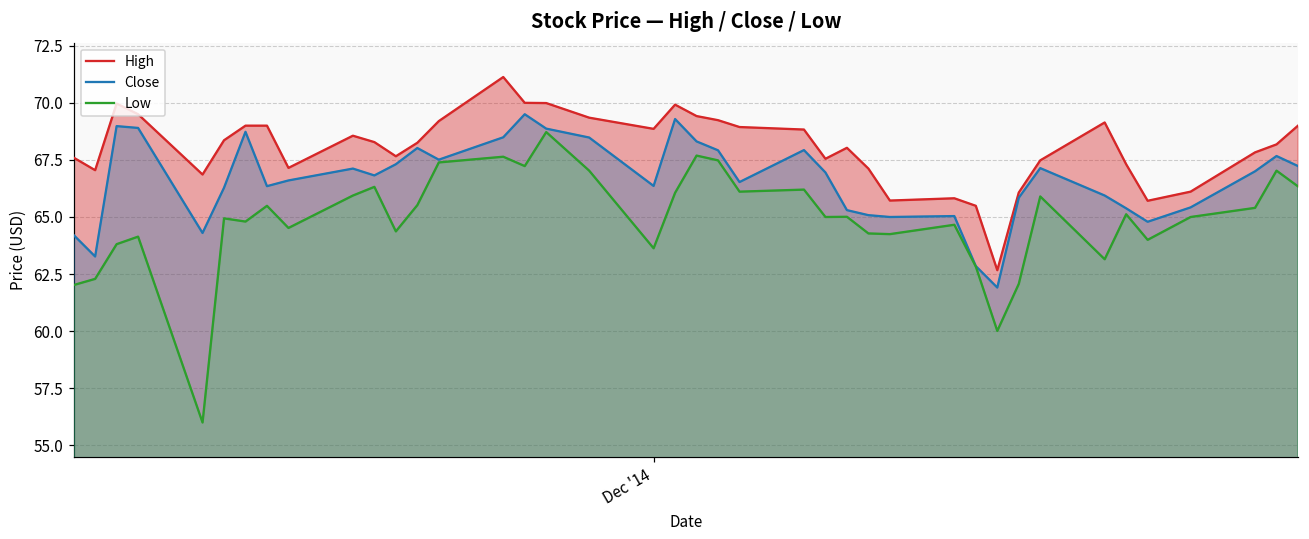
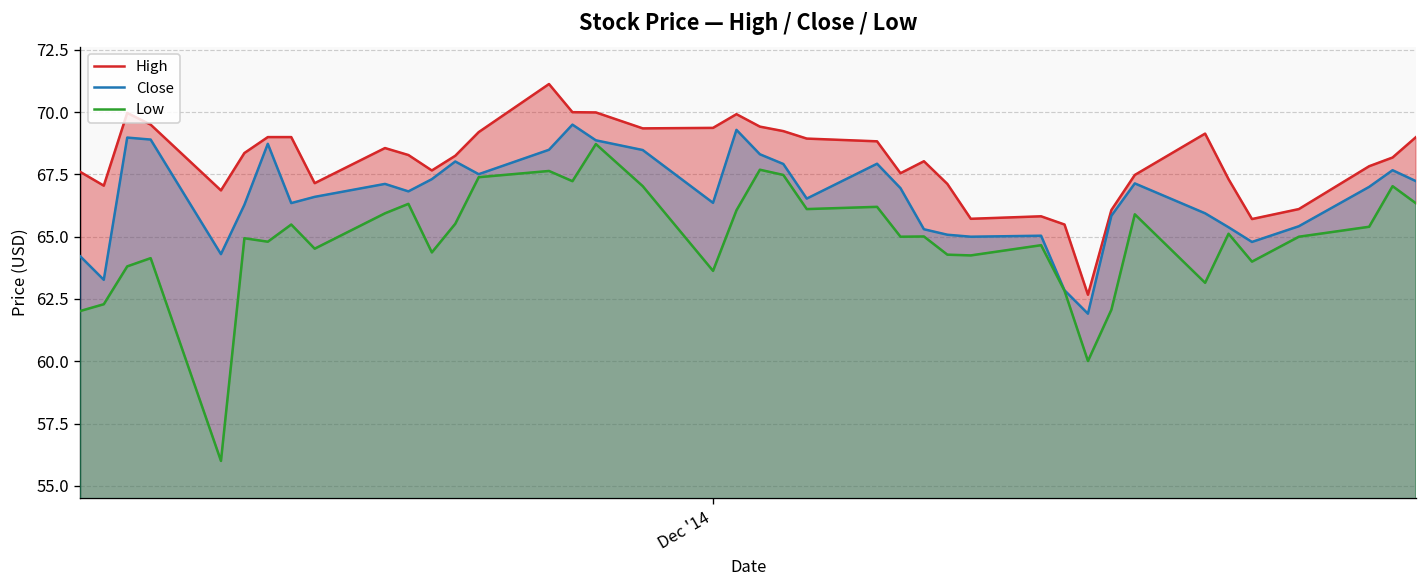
High, Dec '14: 68.9 -> 69.4
